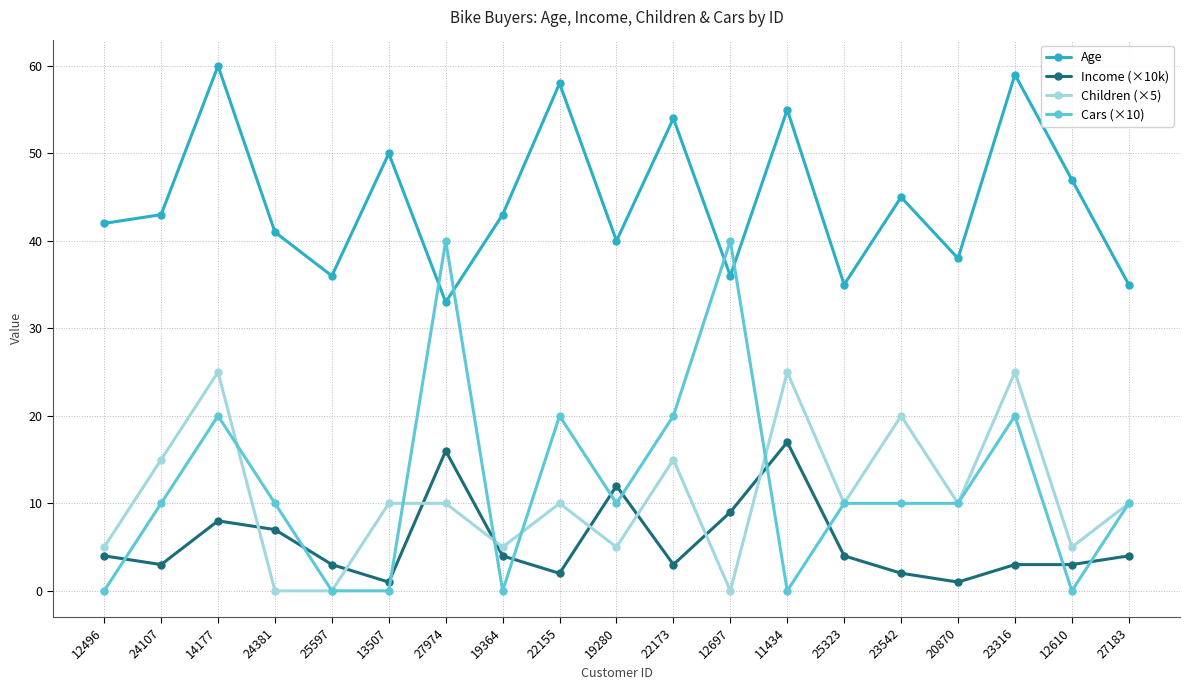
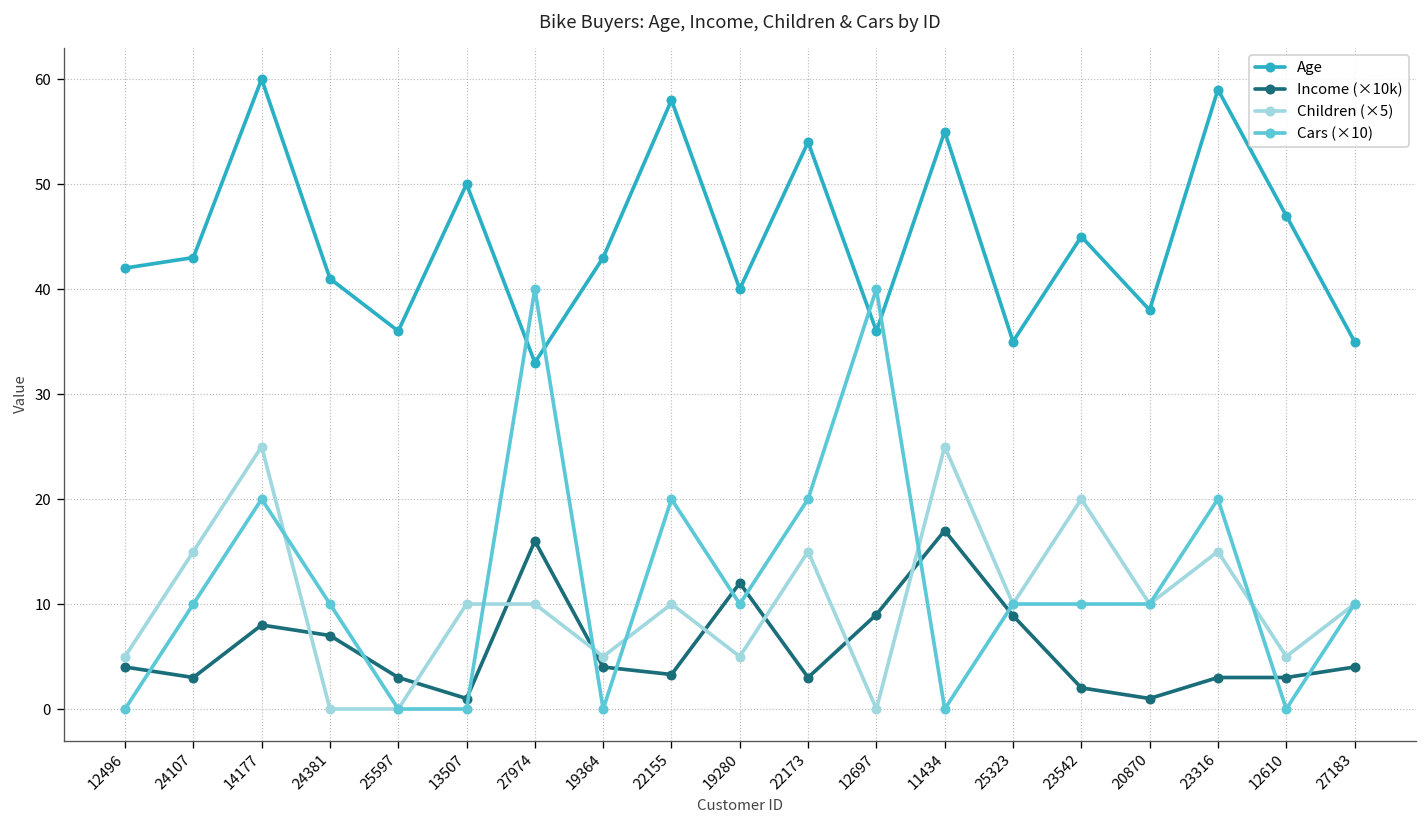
Income (×10k), 22155: 2 -> 3
Income (×10k), 25323: 4 -> 9
Children (×5), 23316: 25 -> 15
